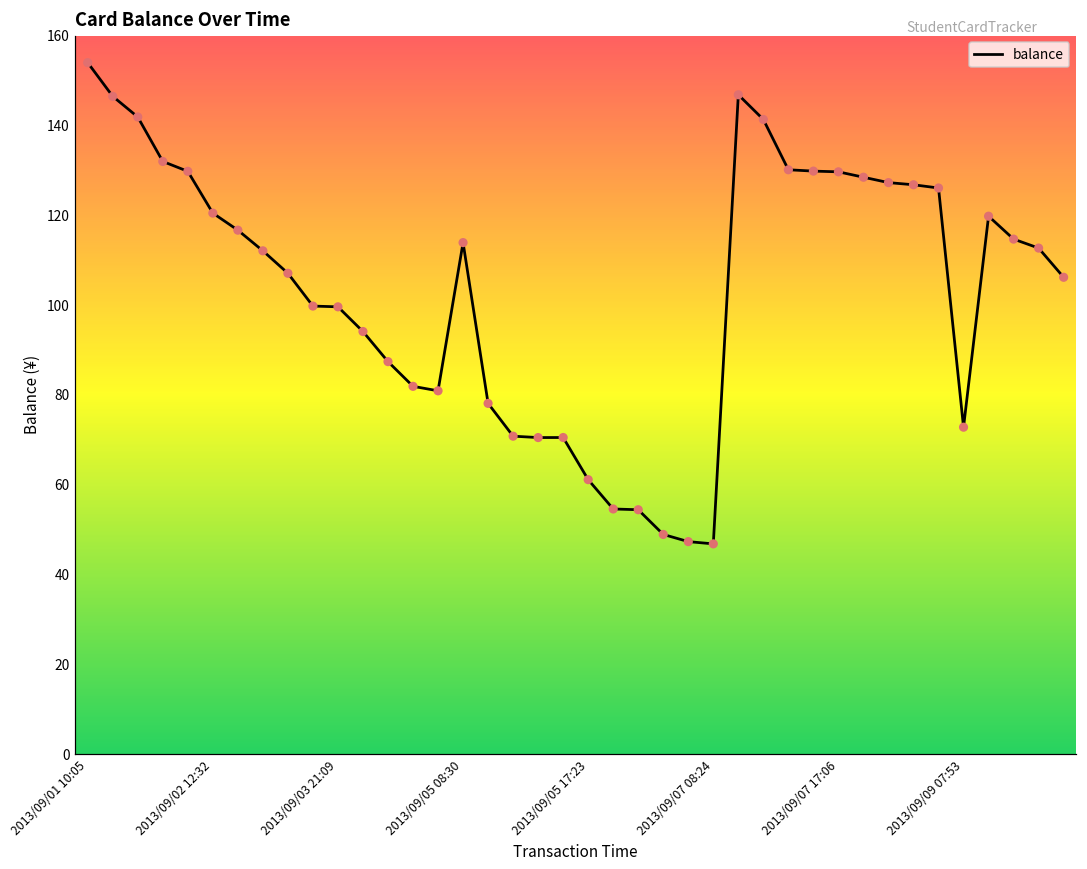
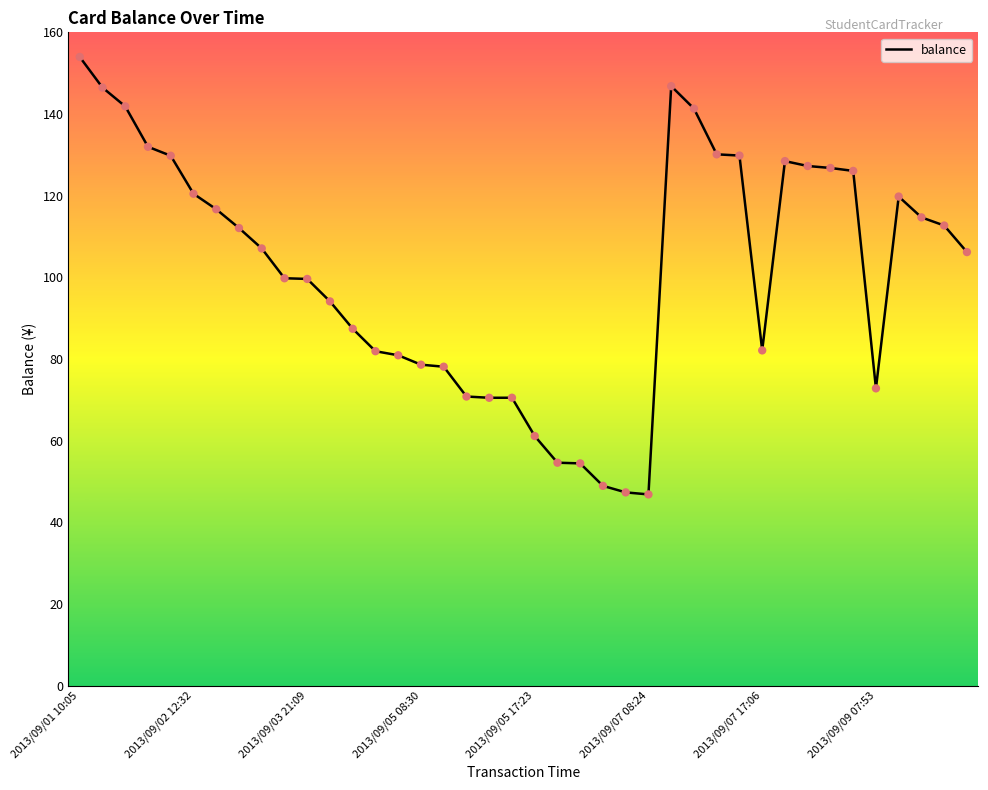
2013/09/05 08:30: 114 -> 79
2013/09/07 17:06: 130 -> 82
